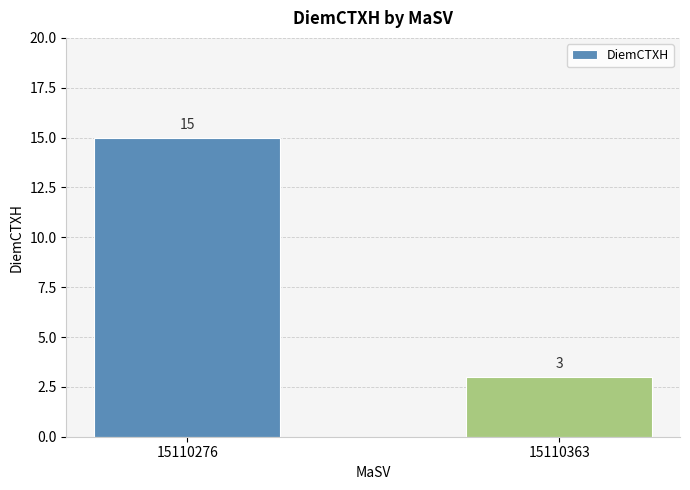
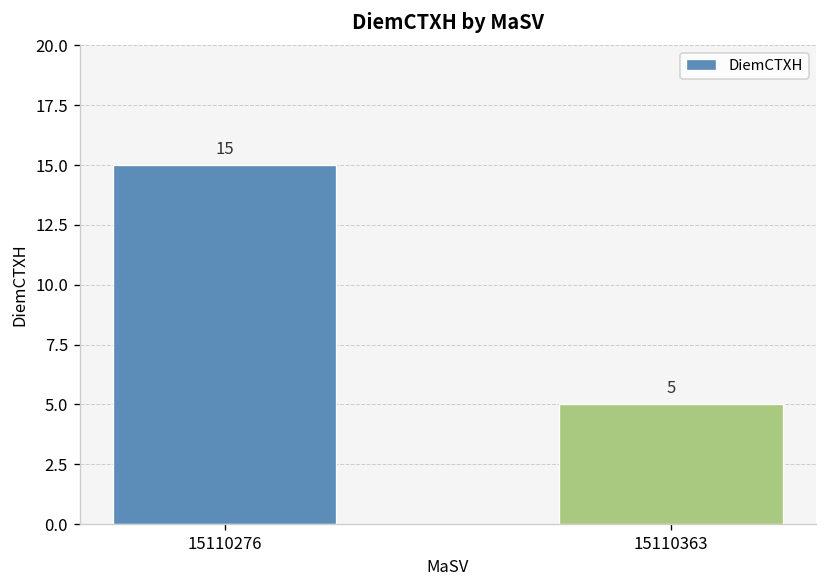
15110363: 3 -> 5
